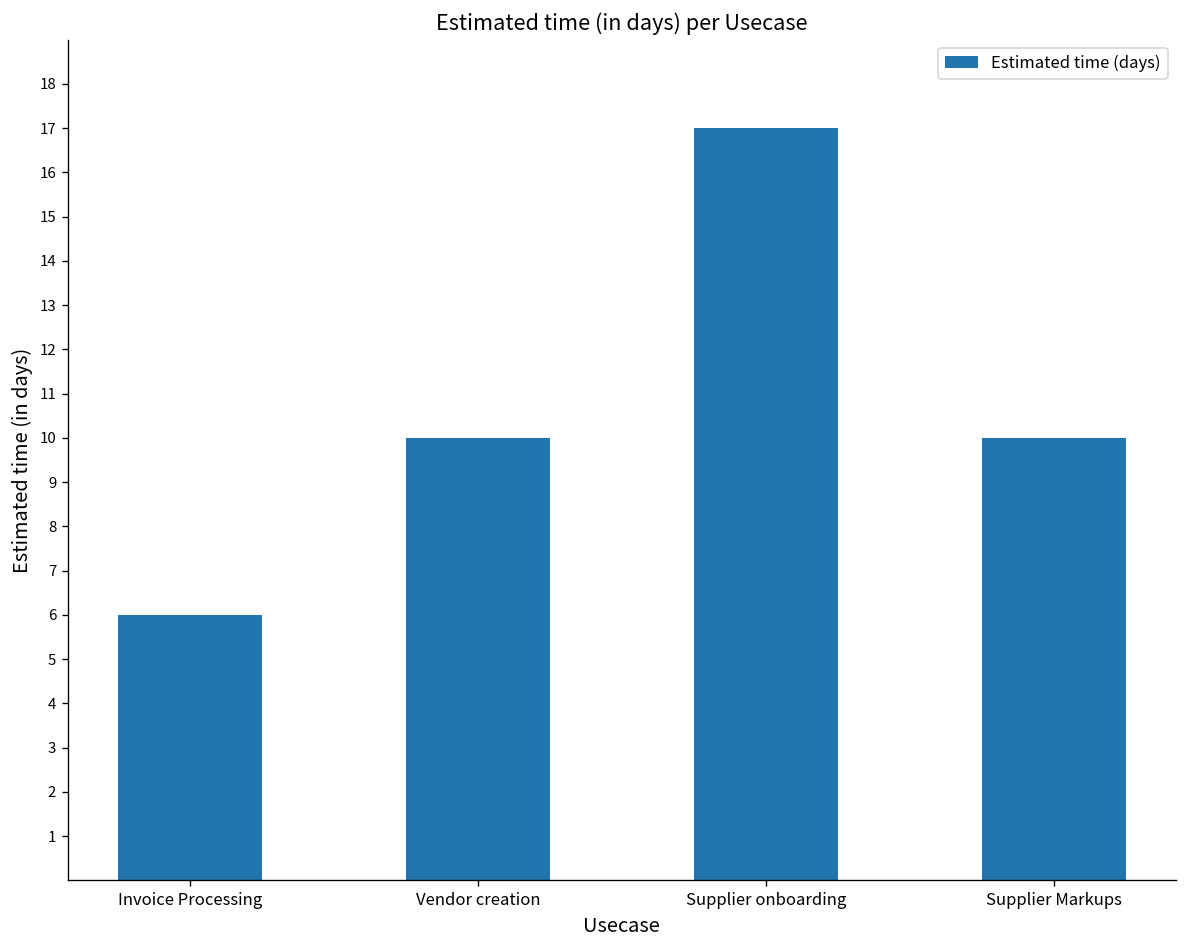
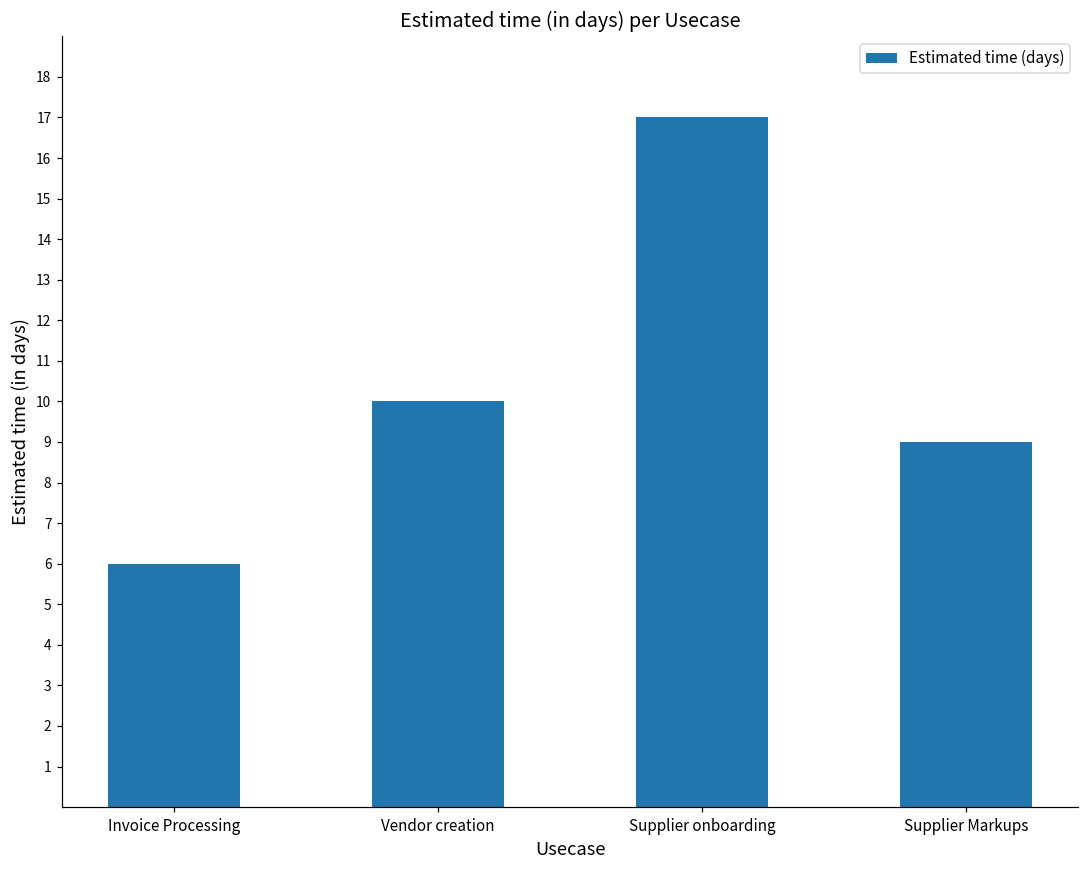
Supplier Markups: 10 -> 9
